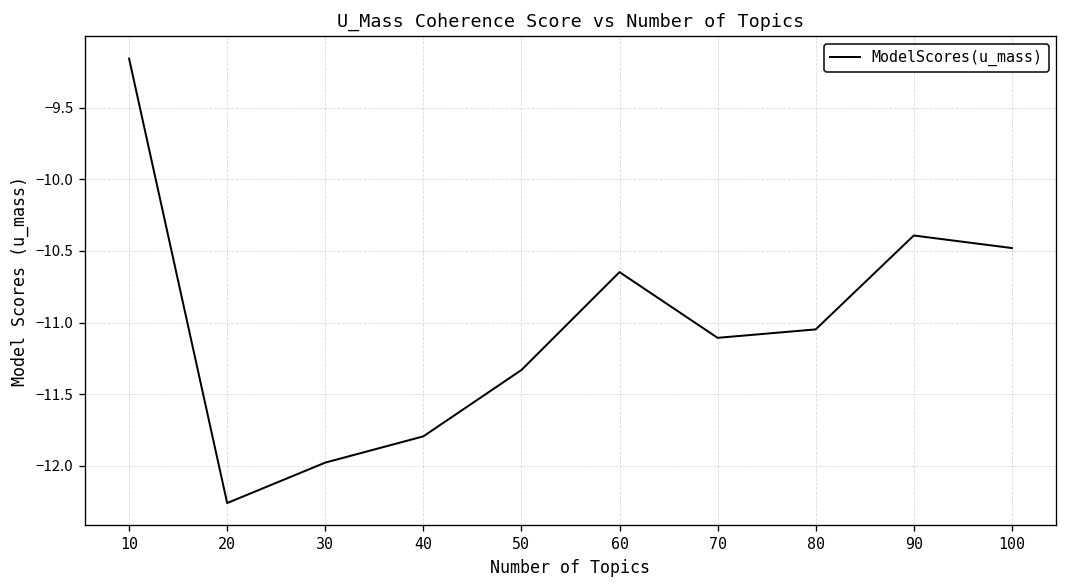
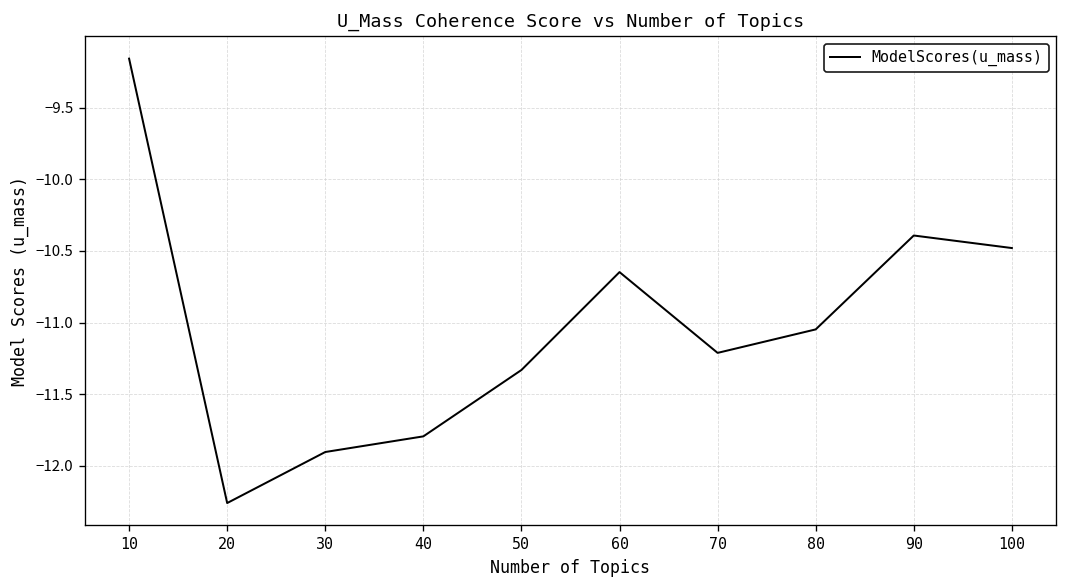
30: -11.98 -> -11.90
70: -11.11 -> -11.21
